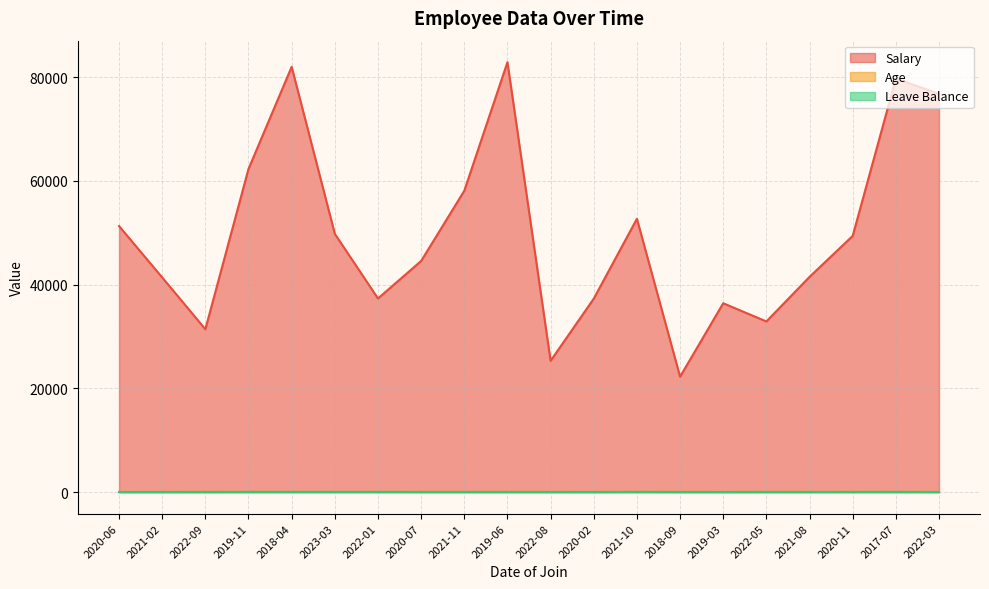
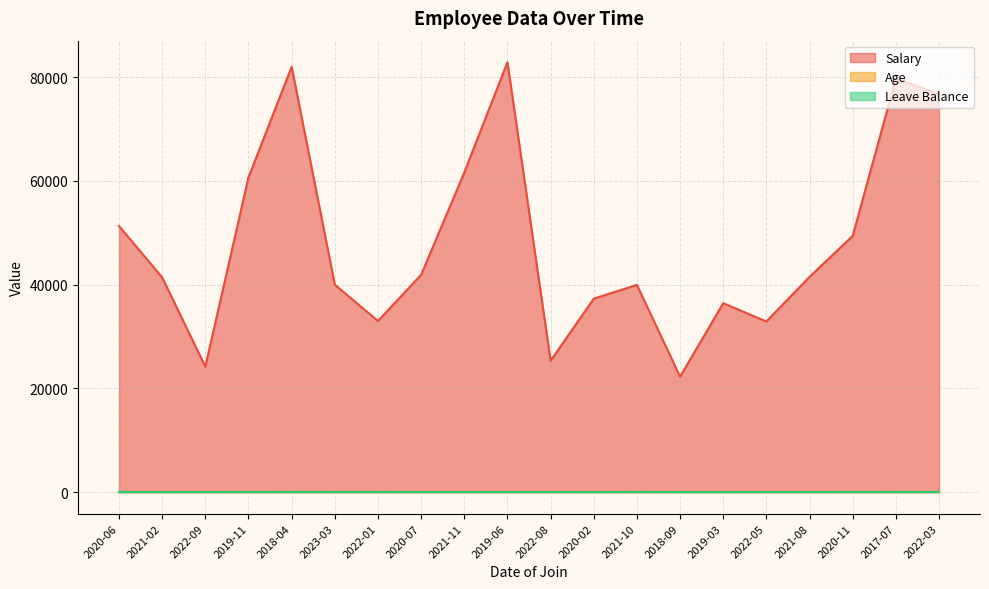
Salary, 2022-09: 31000 -> 24000
Salary, 2019-11: 62000 -> 61000
Salary, 2023-03: 50000 -> 40000
Salary, 2022-01: 37000 -> 33000
Salary, 2020-07: 45000 -> 42000
Salary, 2021-11: 58000 -> 62000
Salary, 2021-10: 53000 -> 40000
